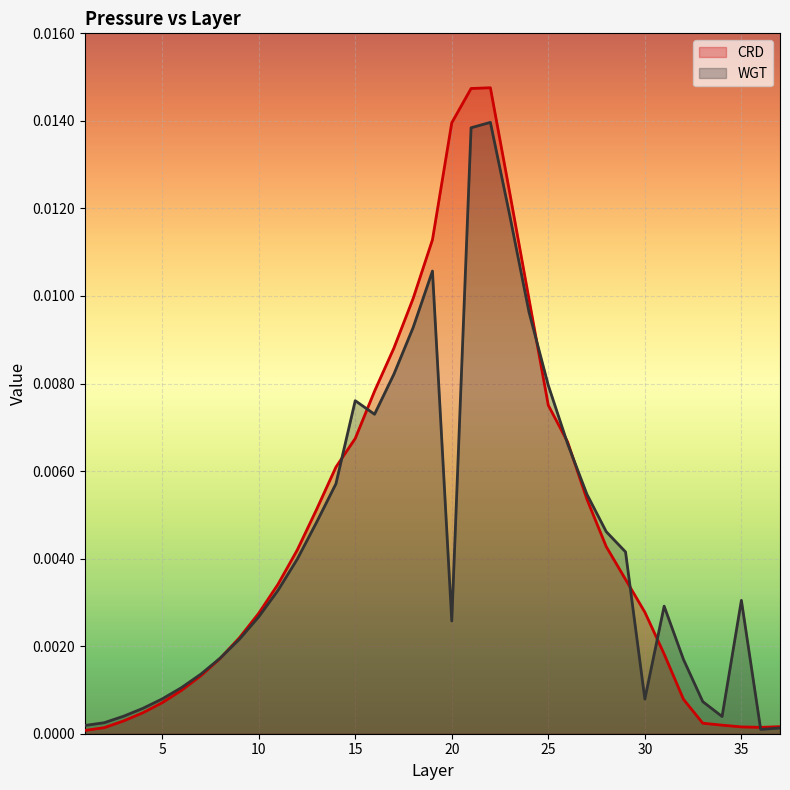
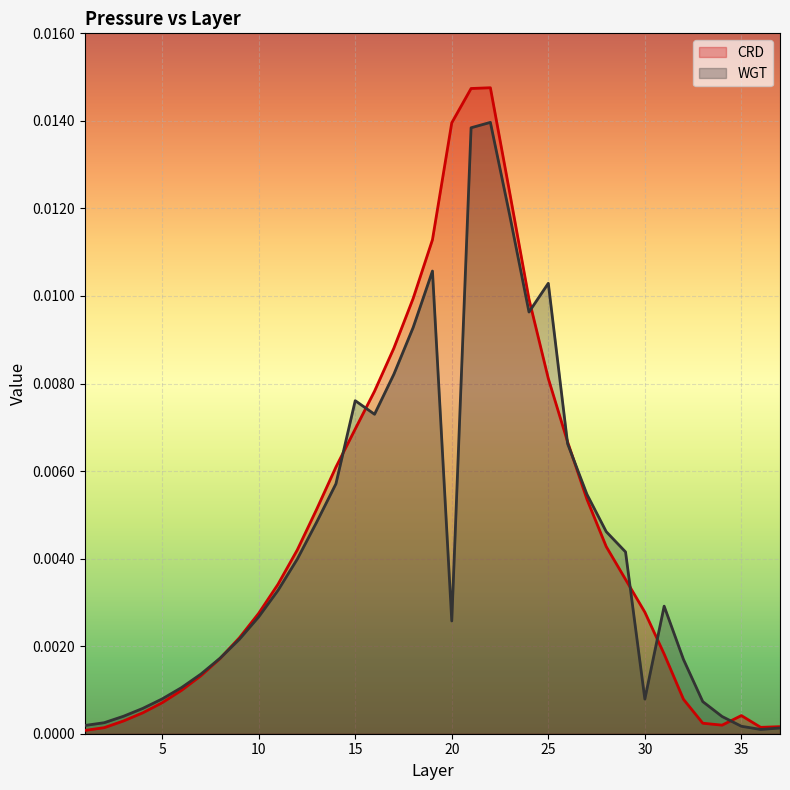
CRD, 15: 0.0067 -> 0.0070
CRD, 25: 0.0075 -> 0.0081
WGT, 25: 0.0080 -> 0.0103
CRD, 35: 0.0002 -> 0.0004
WGT, 35: 0.0030 -> 0.0002
